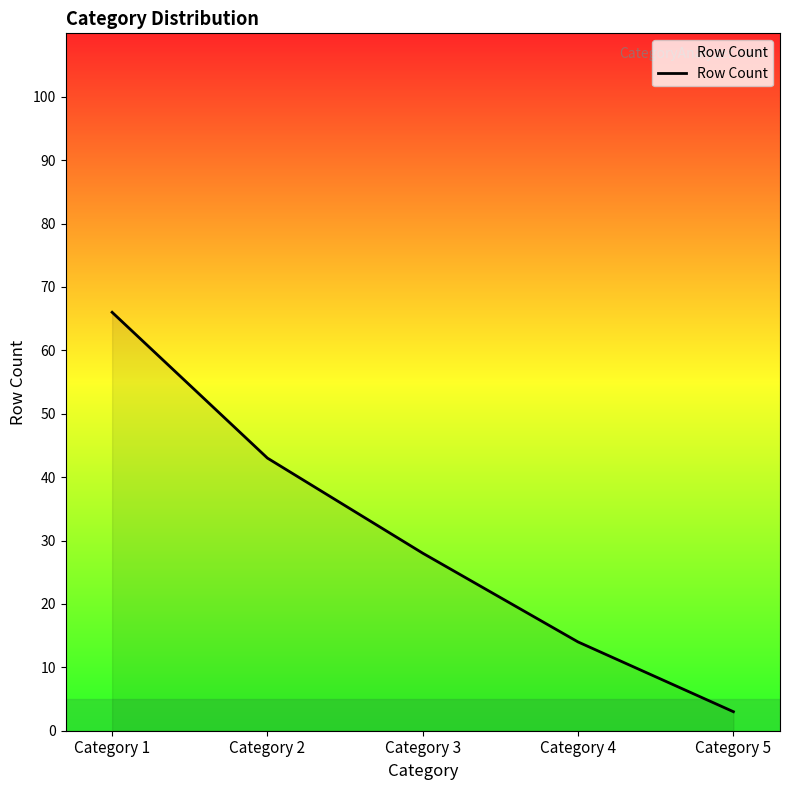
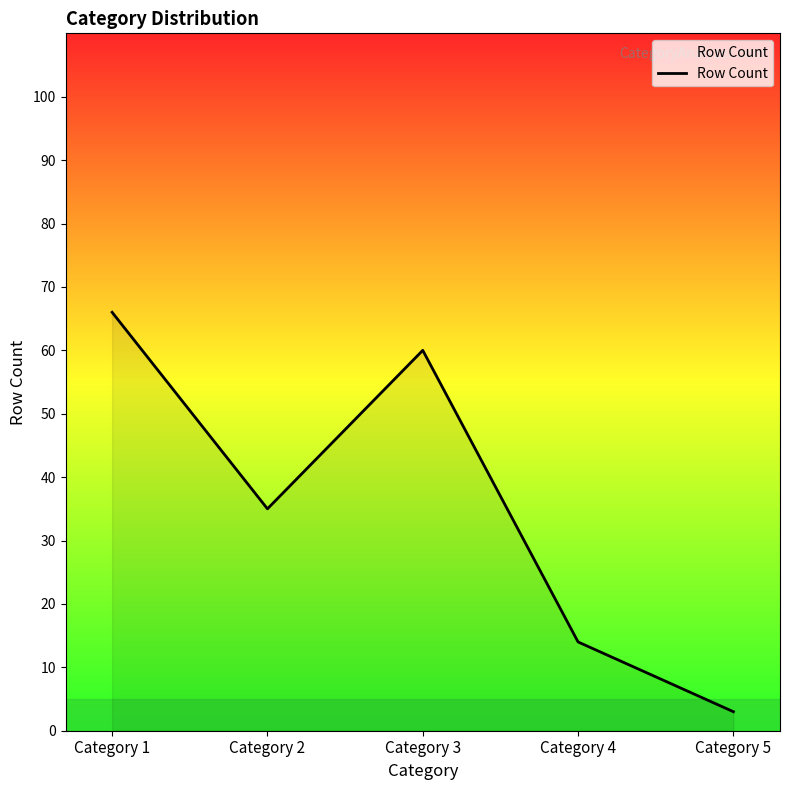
Category 2: 43 -> 35
Category 3: 28 -> 60
